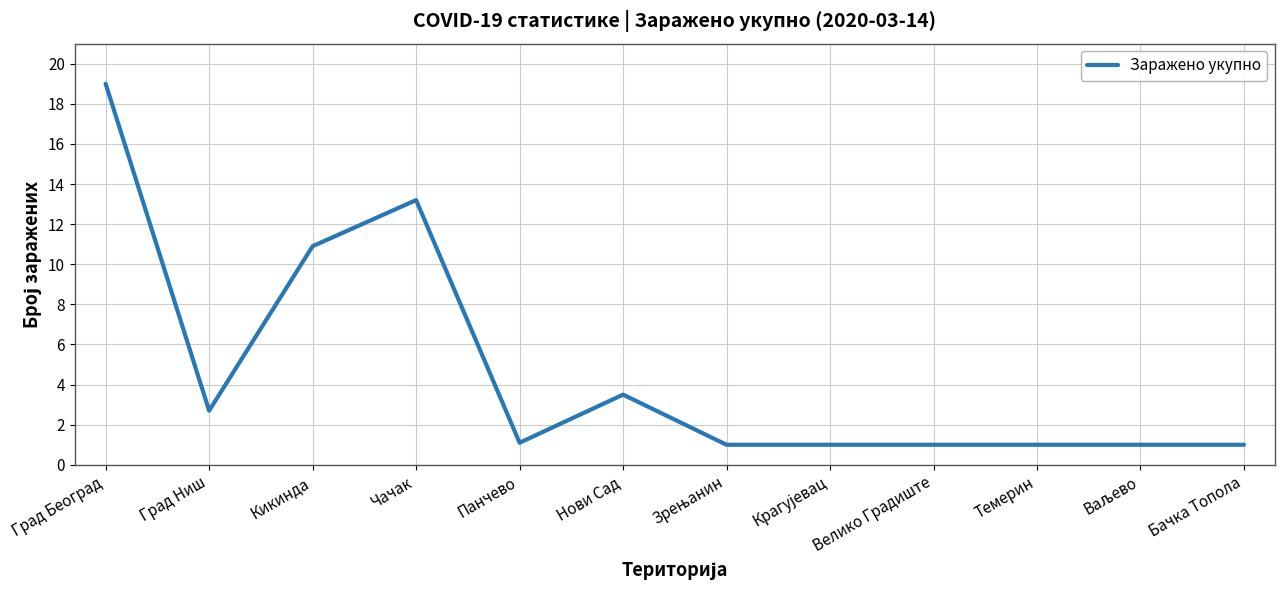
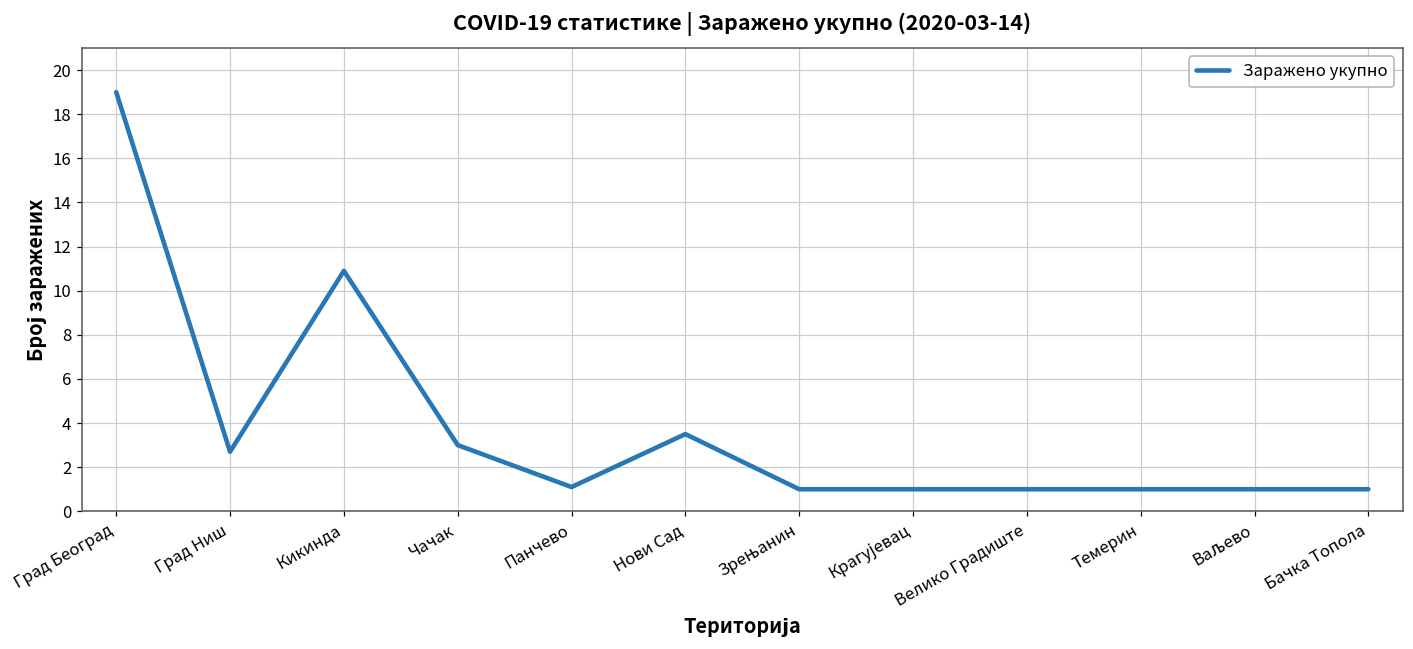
Чачак: 13.2 -> 3.0
